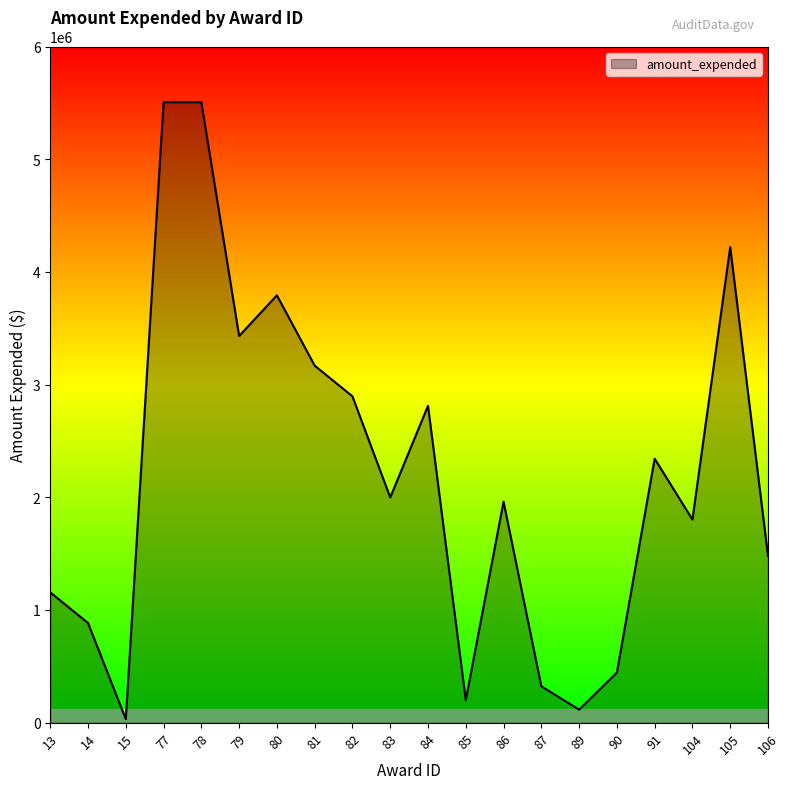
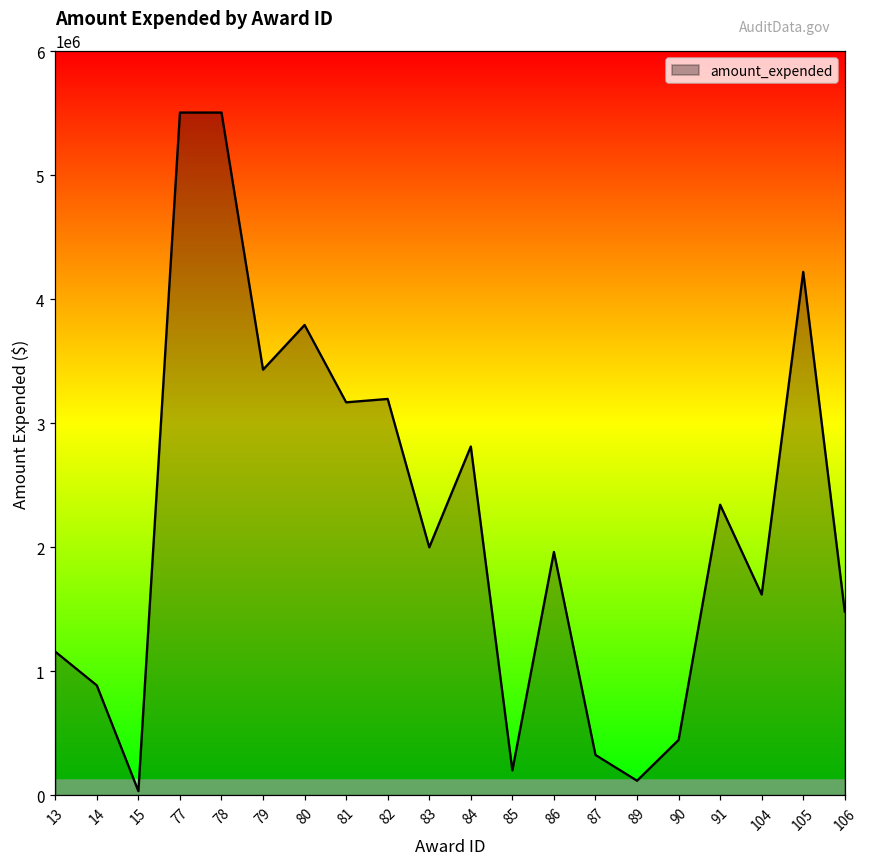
82: 2900000 -> 3200000
104: 1800000 -> 1620000
